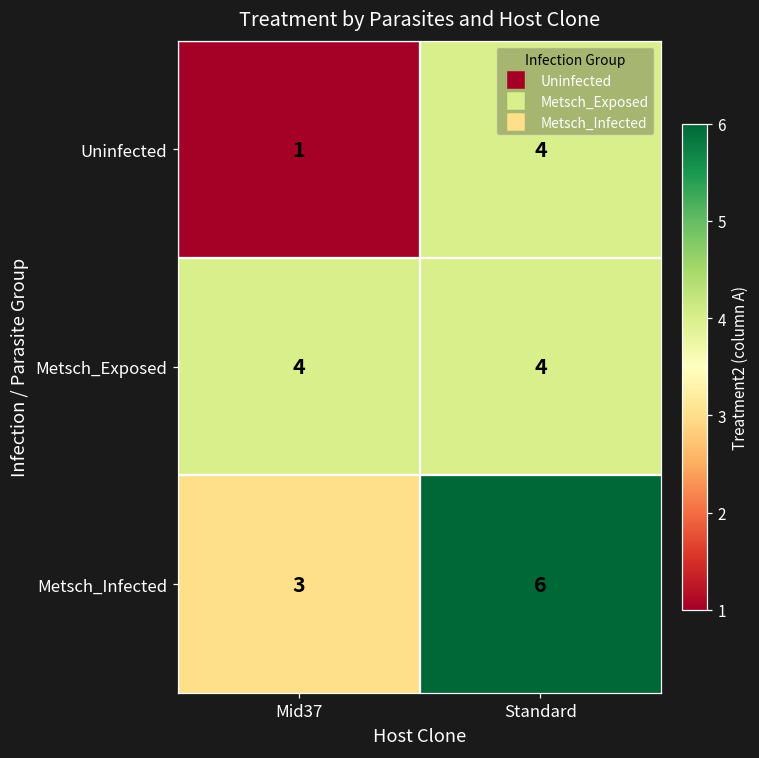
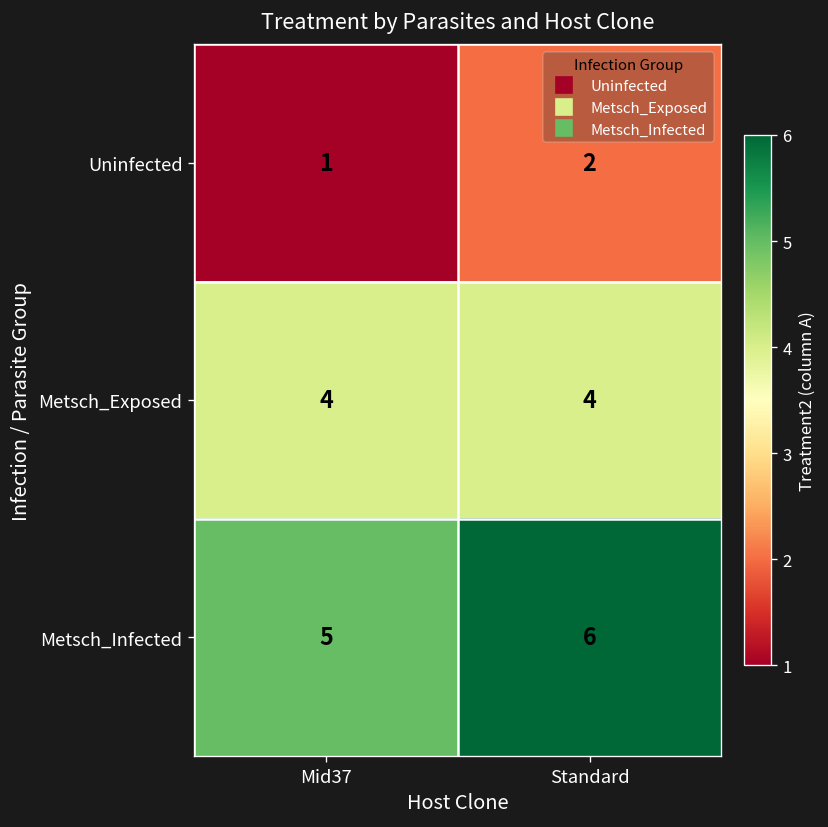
Uninfected, Standard: 4 -> 2
Metsch_Infected, Mid37: 3 -> 5
